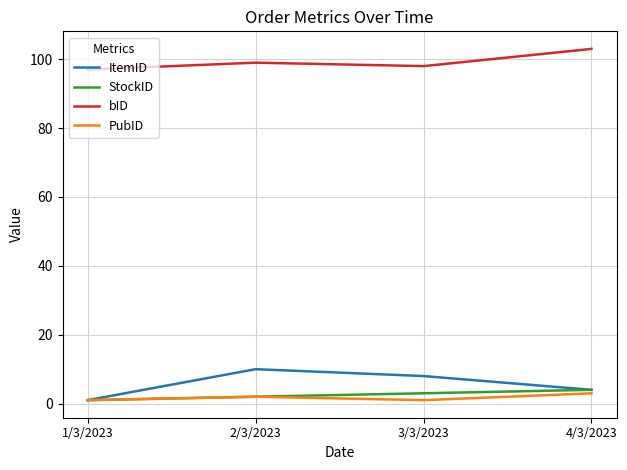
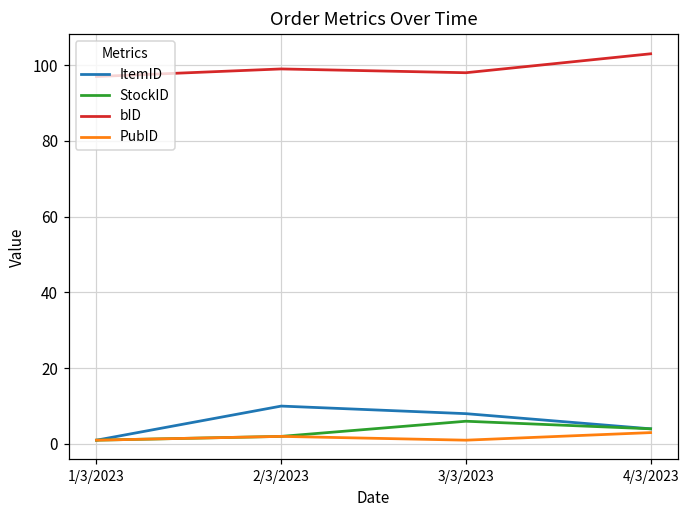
StockID, 3/3/2023: 3 -> 6
